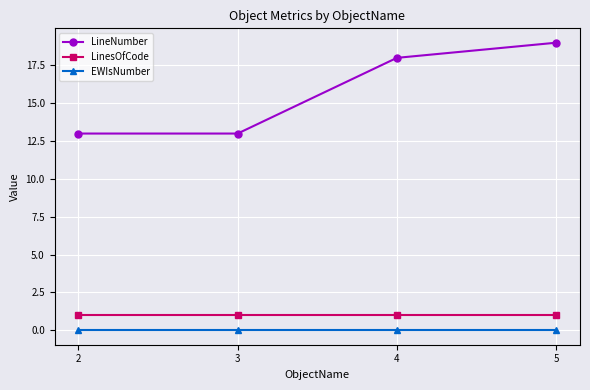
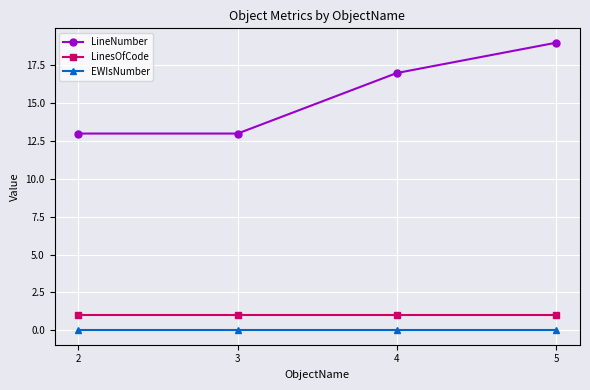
LineNumber, 4: 18 -> 17
